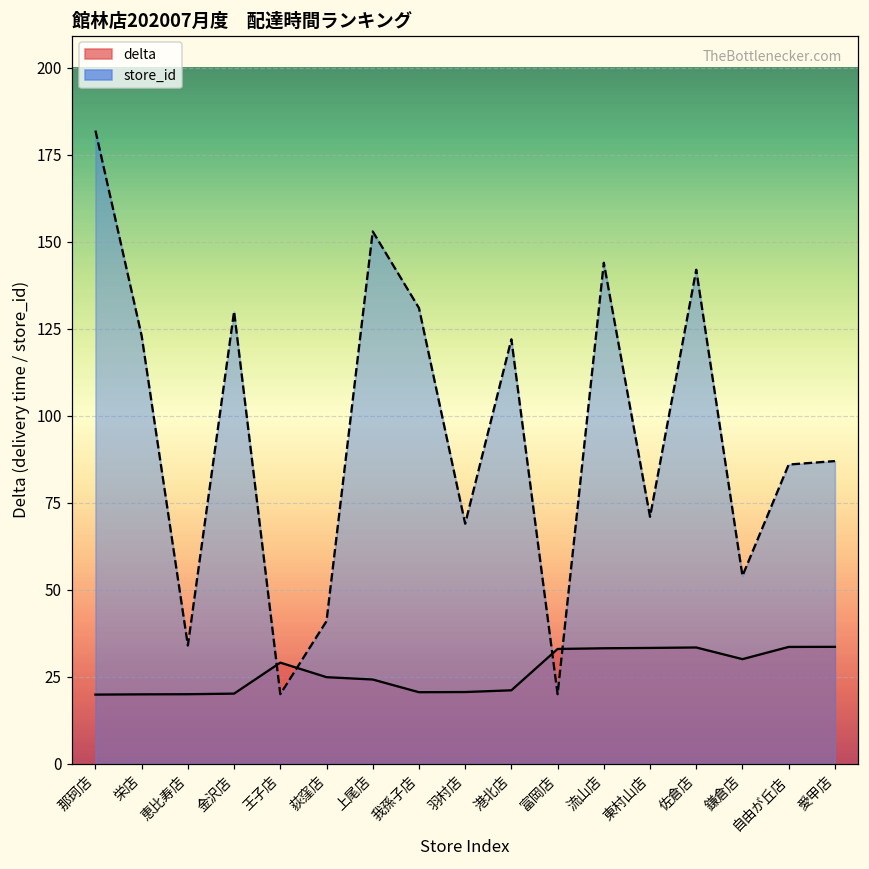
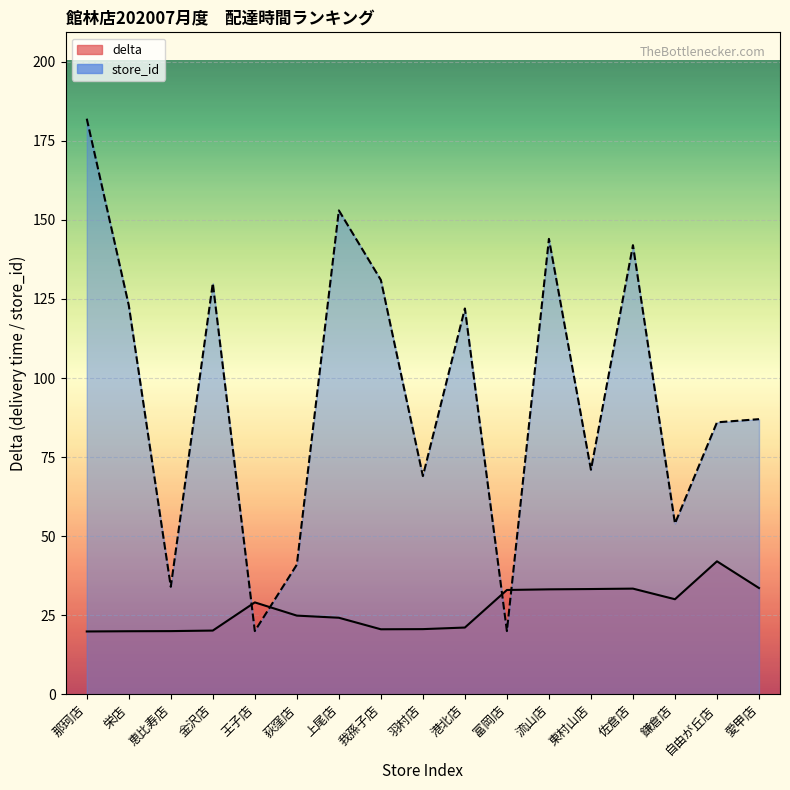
delta, 自由が丘店: 34 -> 42
